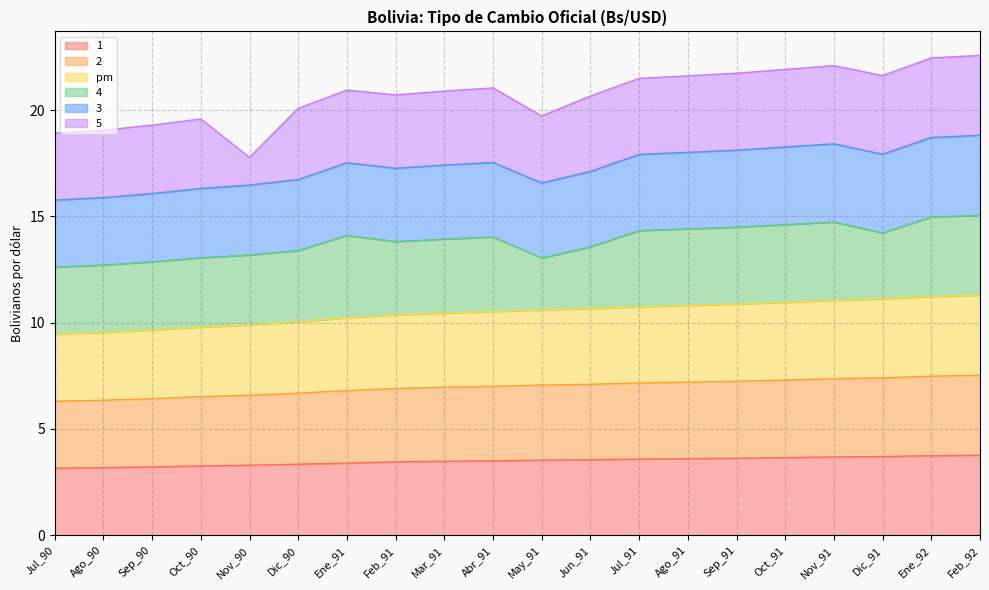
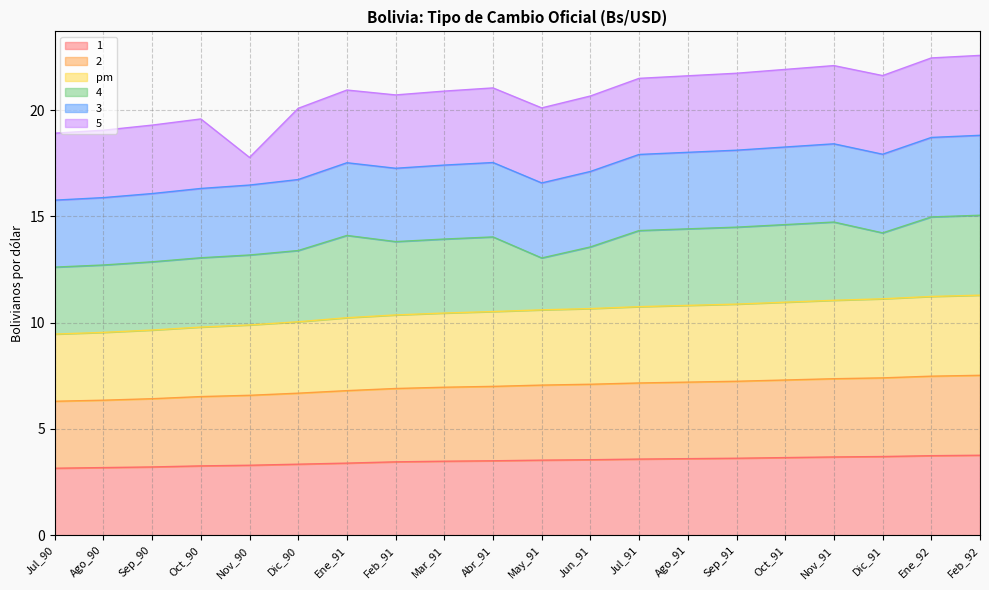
5, May_91: 3.1 -> 3.5
